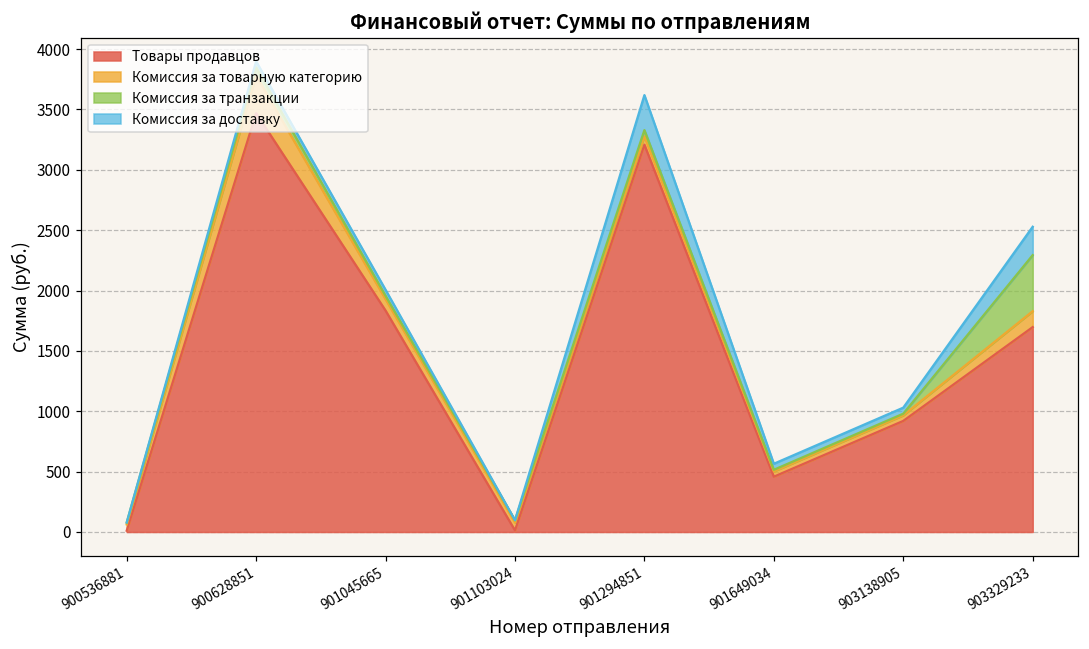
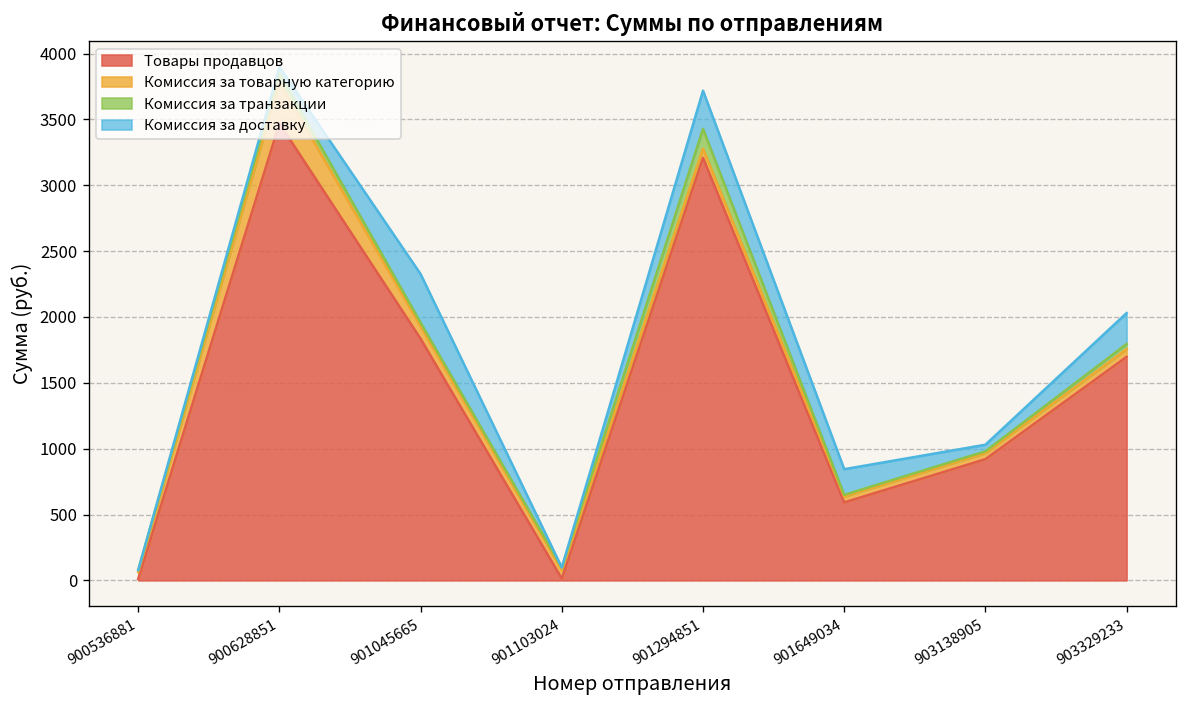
Комиссия за доставку, 901045665: 50 -> 370
Комиссия за транзакции, 901294851: 50 -> 150
Товары продавцов, 901649034: 460 -> 590
Комиссия за доставку, 901649034: 50 -> 200
Комиссия за товарную категорию, 903329233: 130 -> 60
Комиссия за транзакции, 903329233: 460 -> 40
